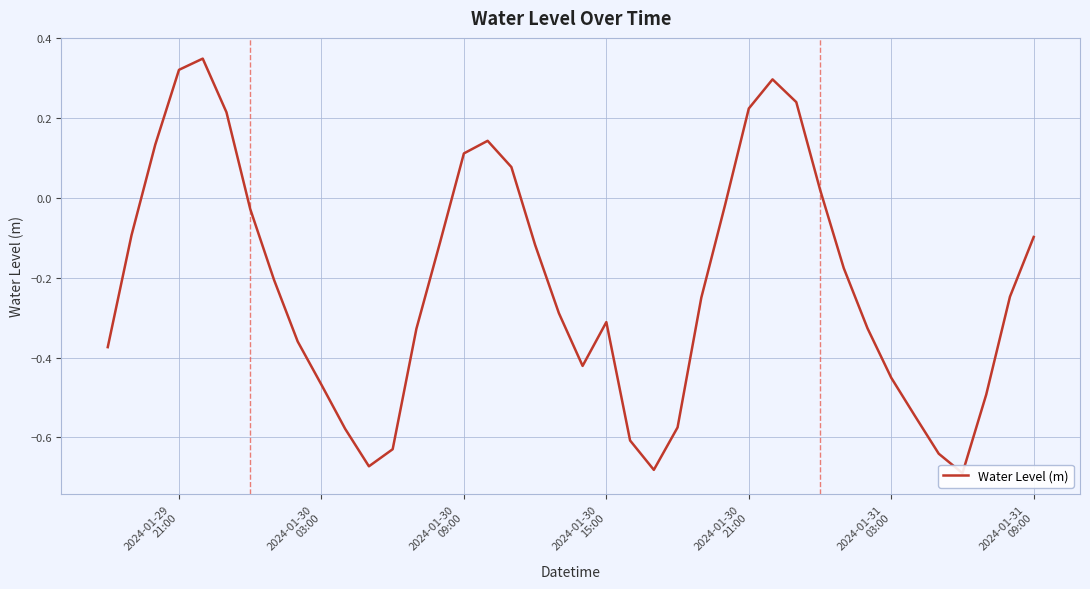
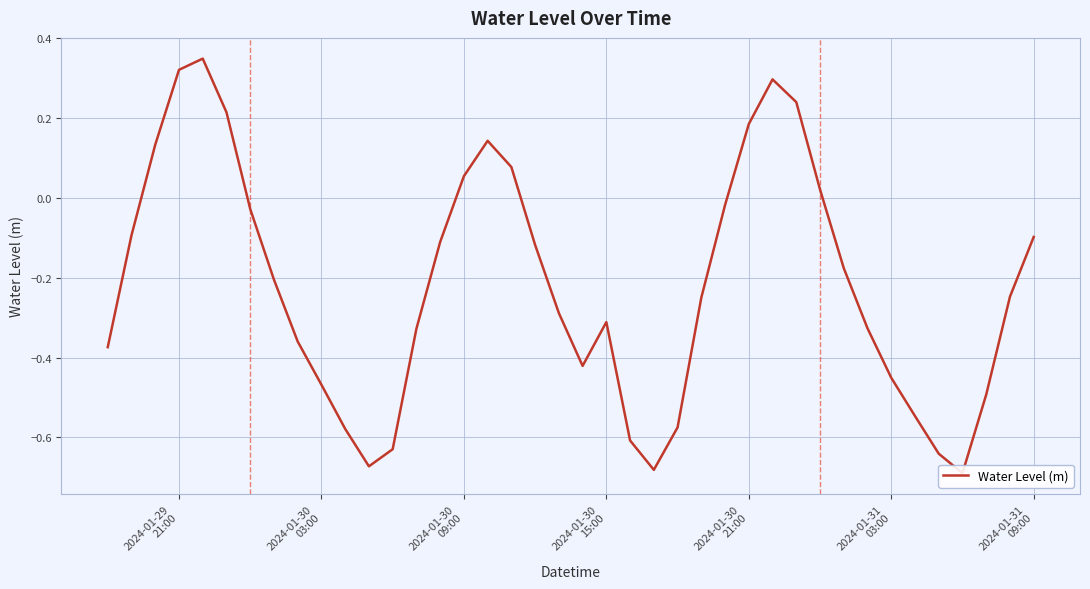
2024-01-30 09:00: 0.11 -> 0.05
2024-01-30 21:00: 0.22 -> 0.19
